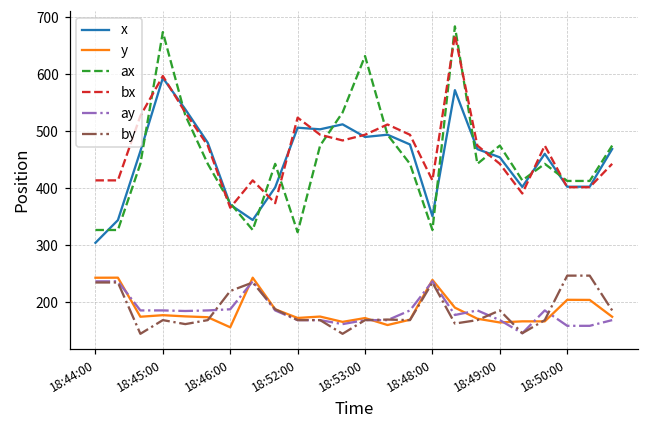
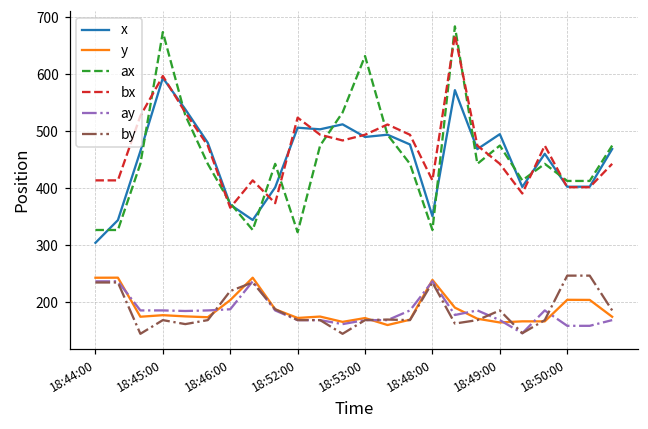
y, 18:46:00: 160 -> 200
x, 18:49:00: 450 -> 500
